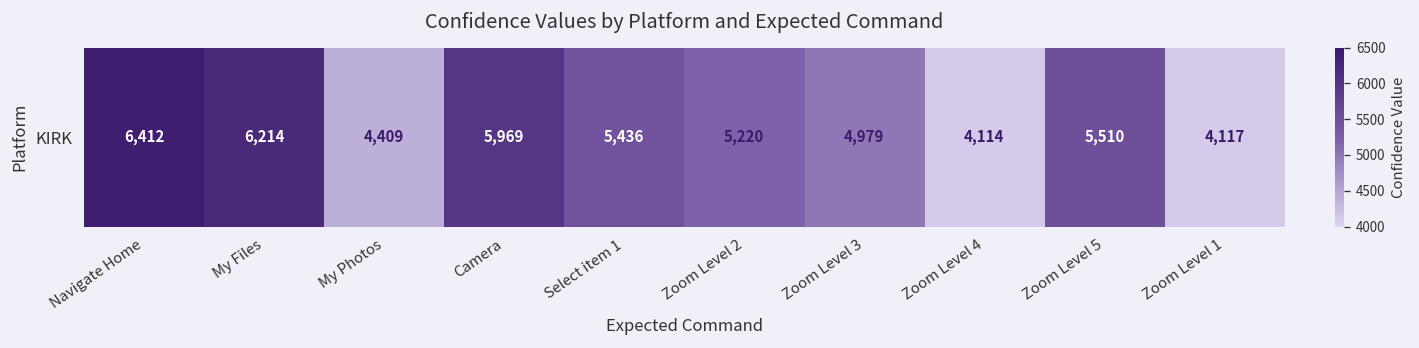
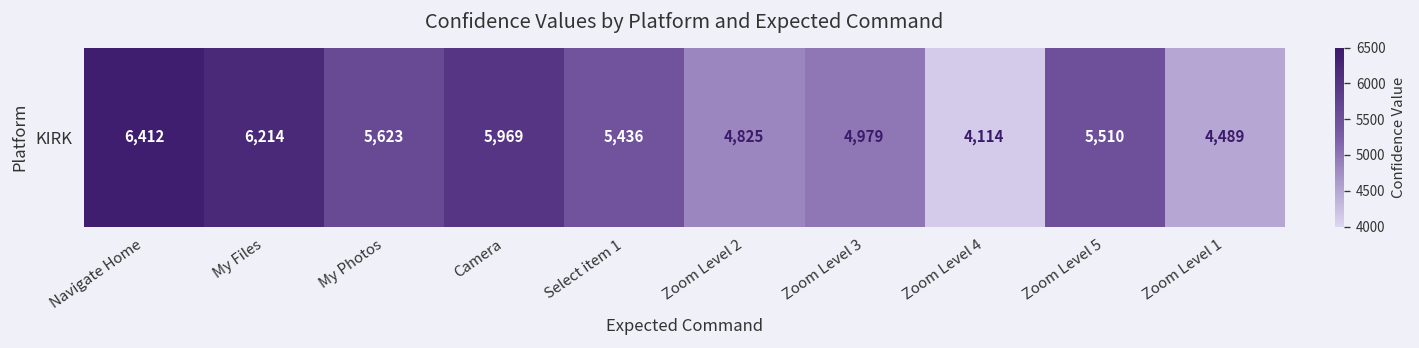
KIRK, My Photos: 4,409 -> 5,623
KIRK, Zoom Level 2: 5,220 -> 4,825
KIRK, Zoom Level 1: 4,117 -> 4,489
